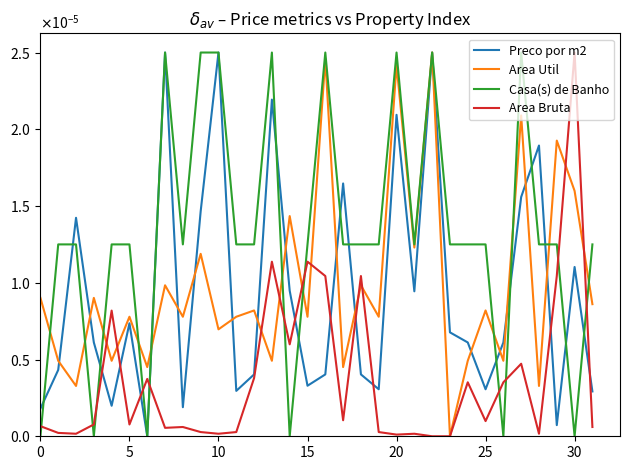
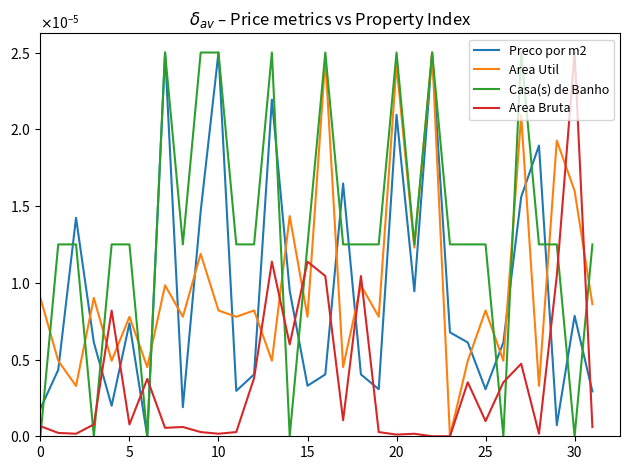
Area Util, 10: 0.0000070 -> 0.0000082
Preco por m2, 30: 0.0000110 -> 0.0000078
